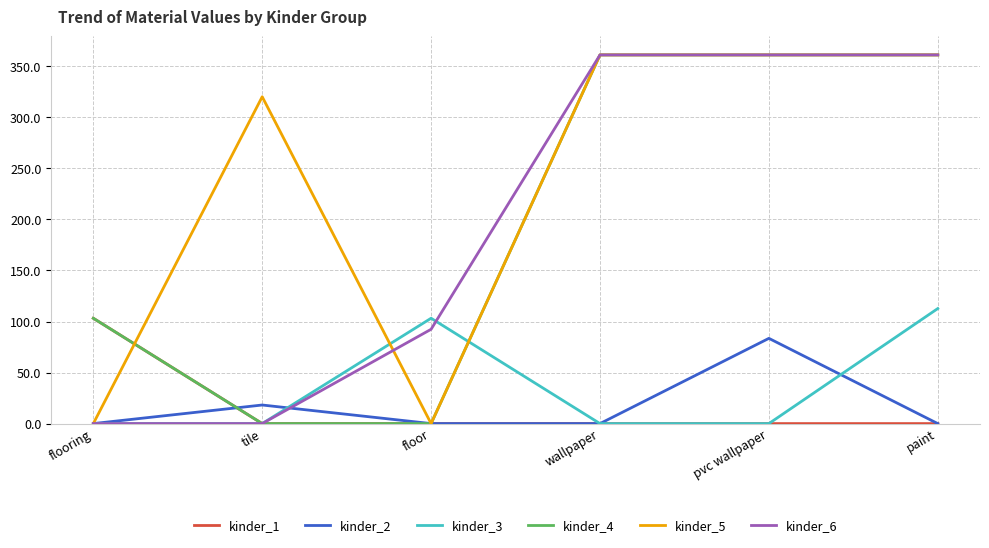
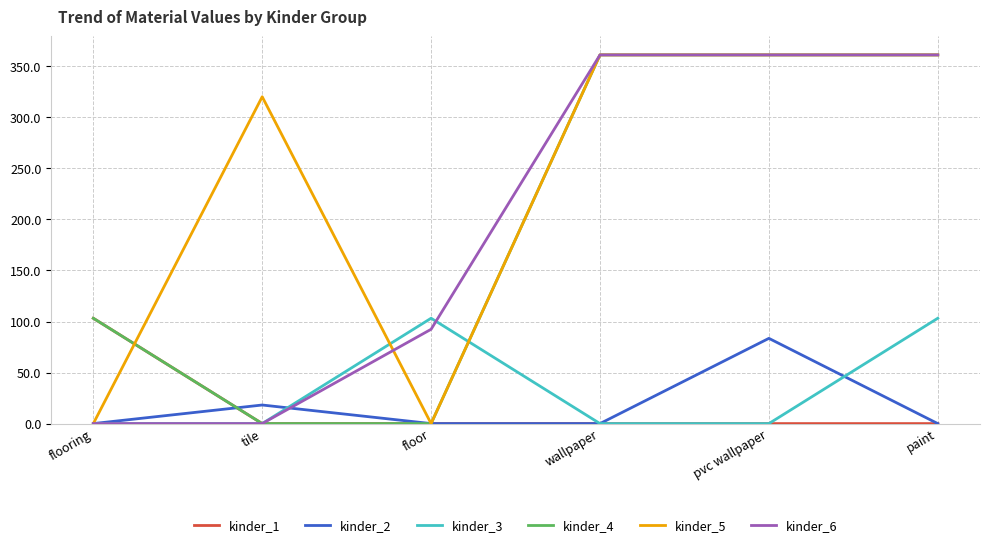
kinder_3, paint: 113 -> 103
